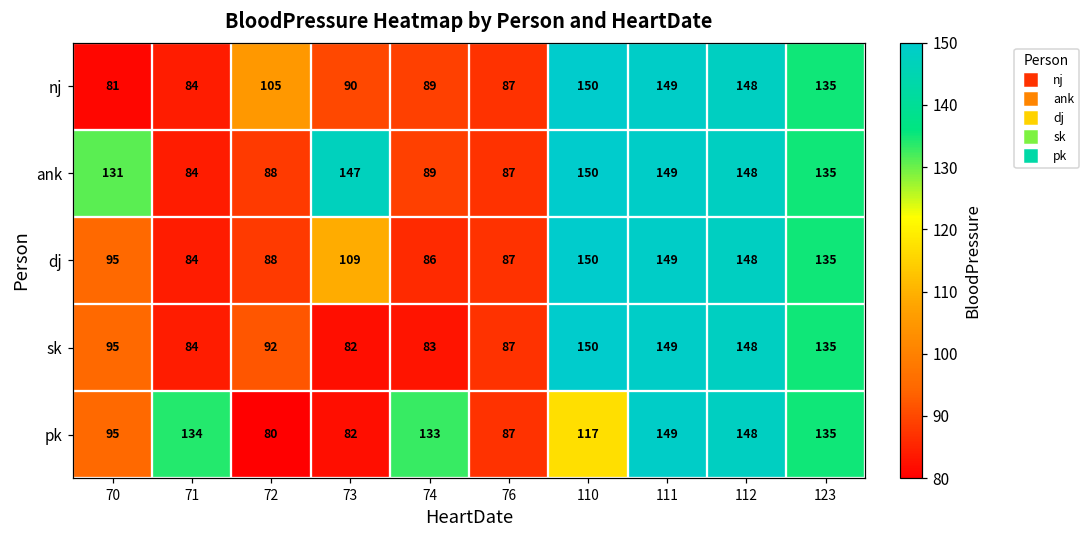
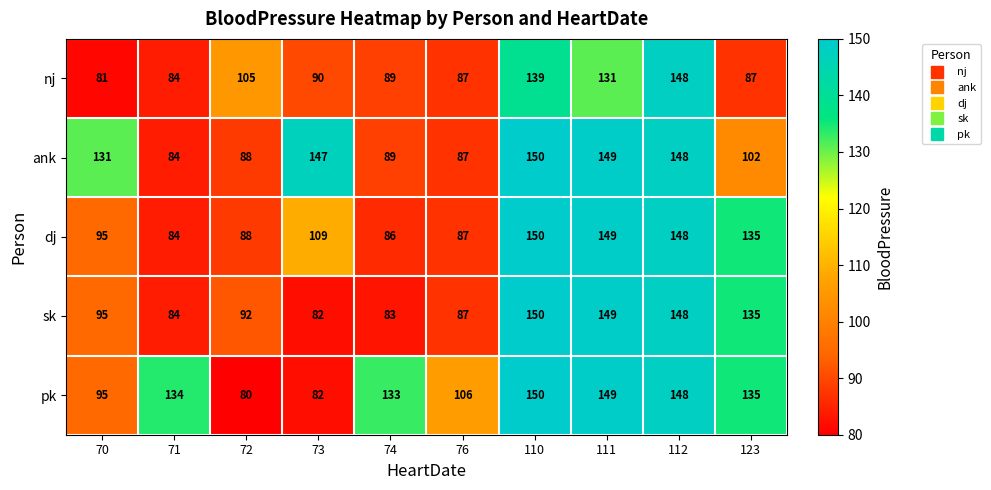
nj, 110: 150 -> 139
nj, 111: 149 -> 131
nj, 123: 135 -> 87
ank, 123: 135 -> 102
pk, 76: 87 -> 106
pk, 110: 117 -> 150
